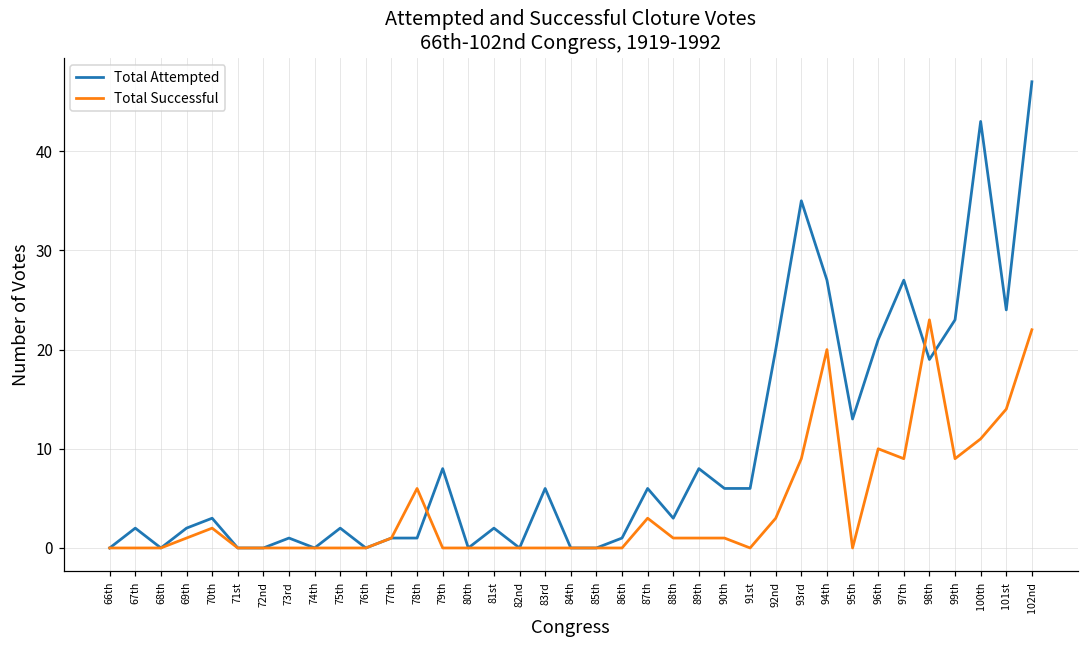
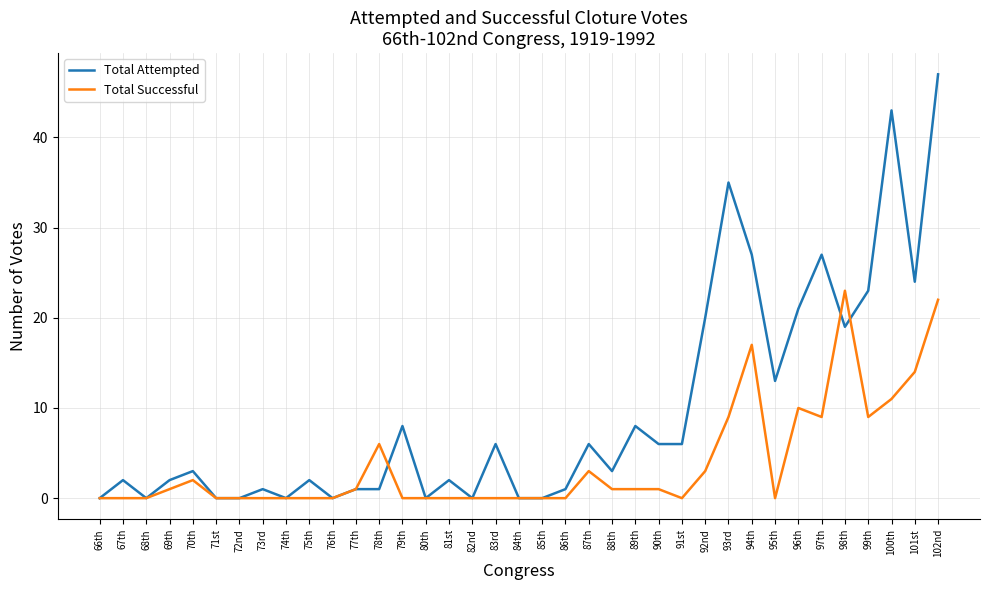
Total Successful, 94th: 20 -> 17
